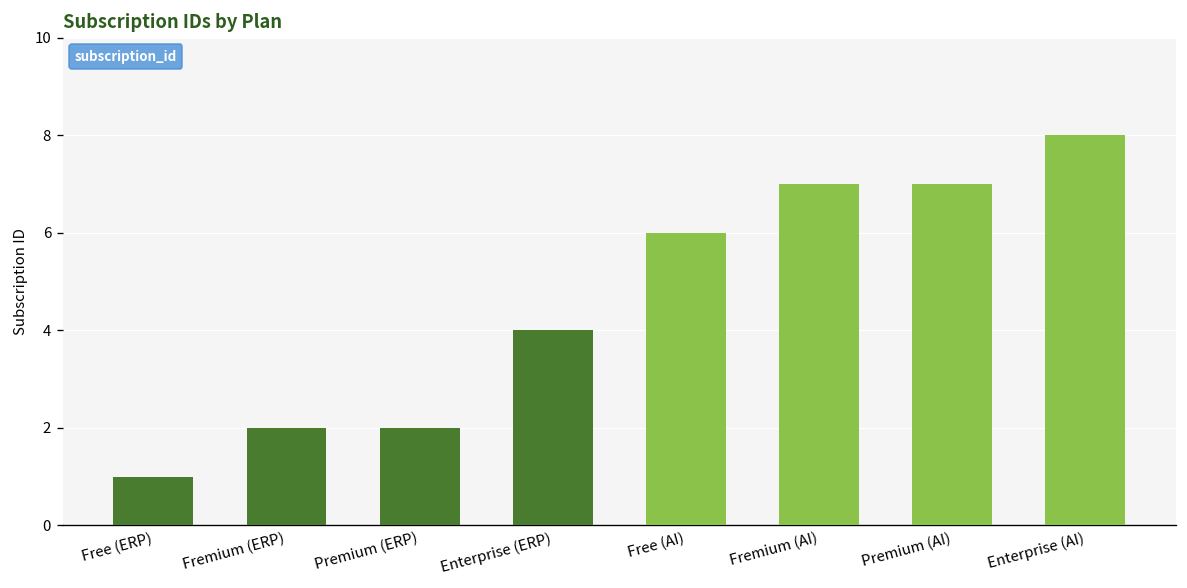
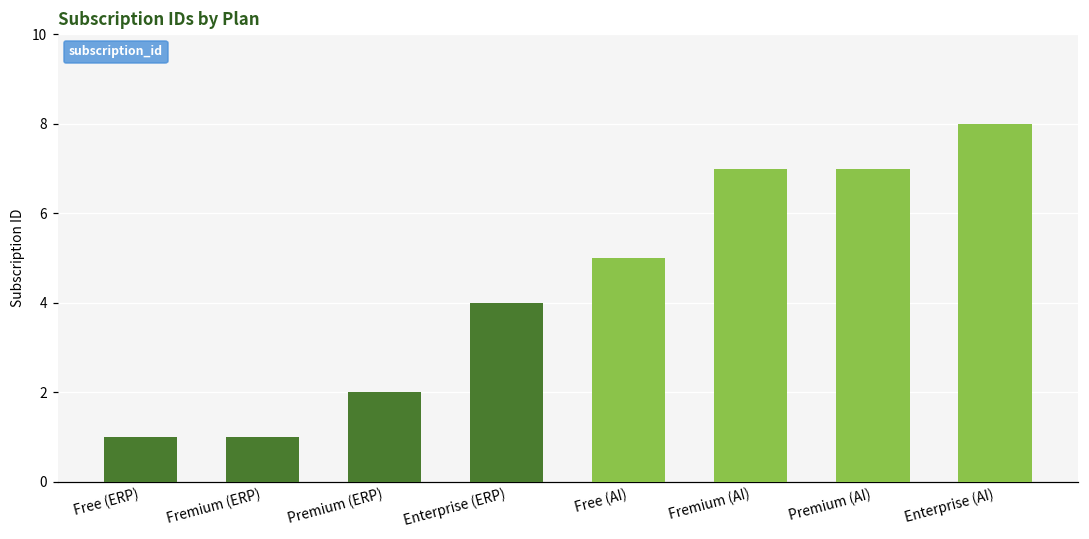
Fremium (ERP): 2 -> 1
Free (AI): 6 -> 5
